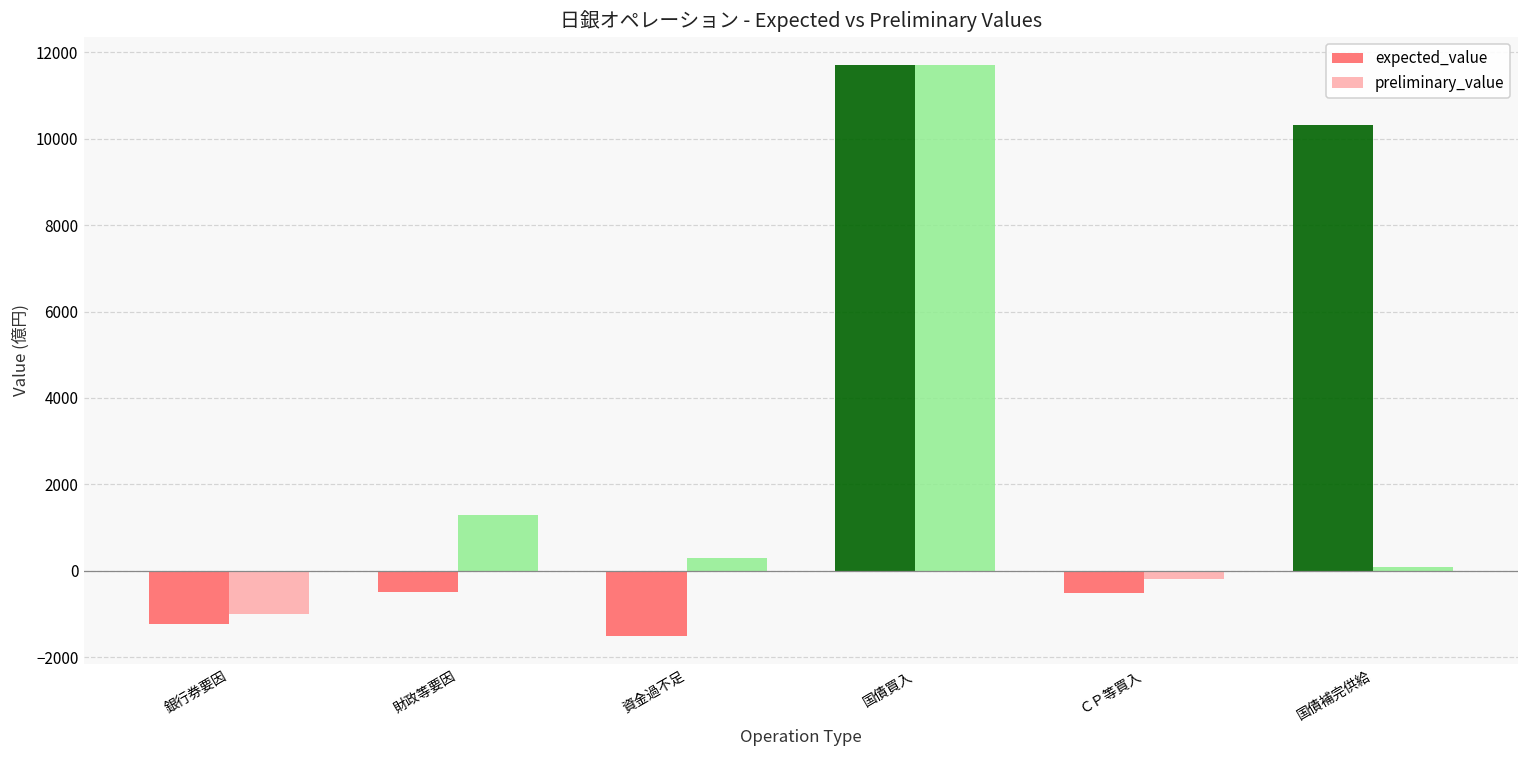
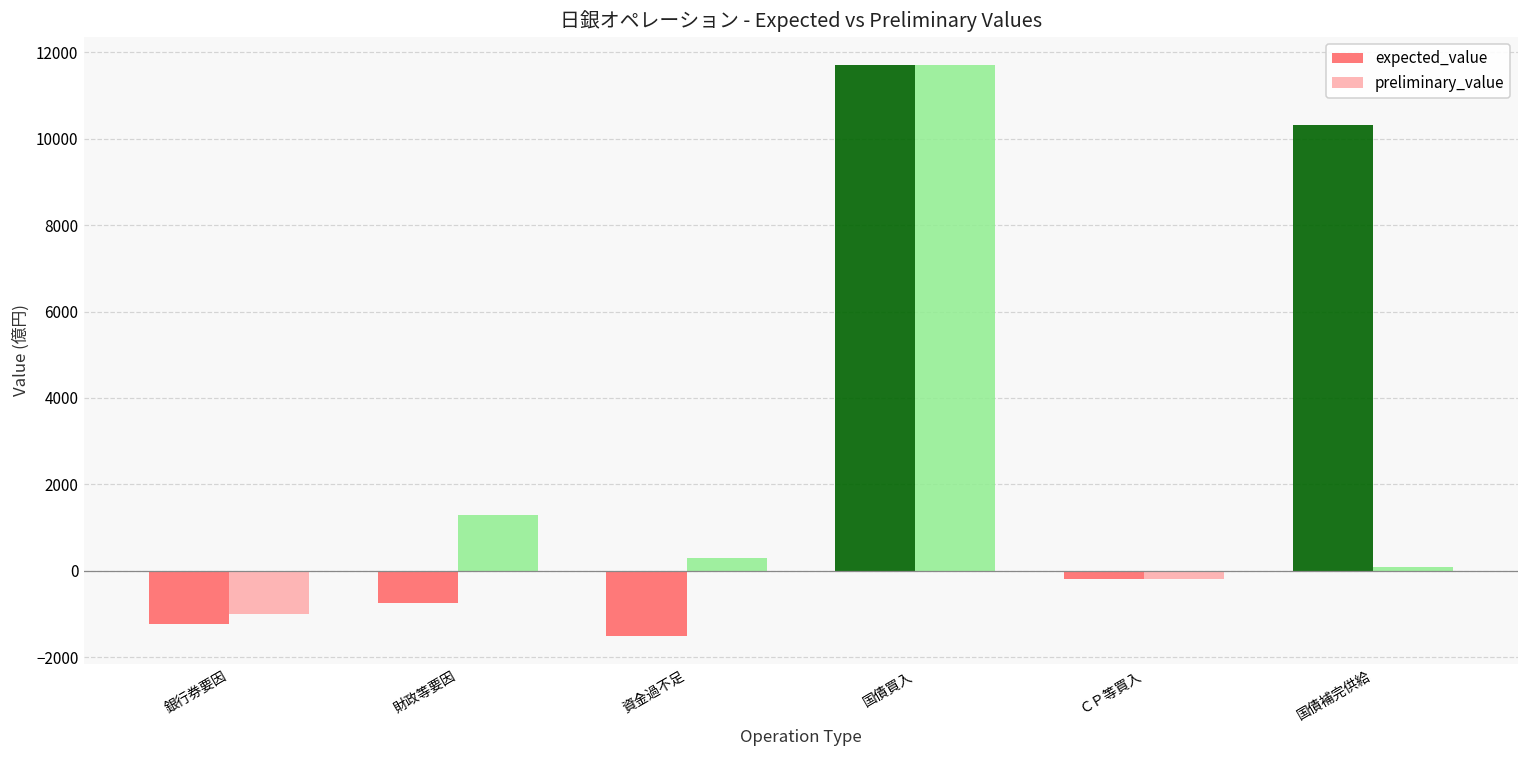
expected_value, 財政等要因: -500 -> -700
expected_value, ＣＰ等買入: -500 -> -200
